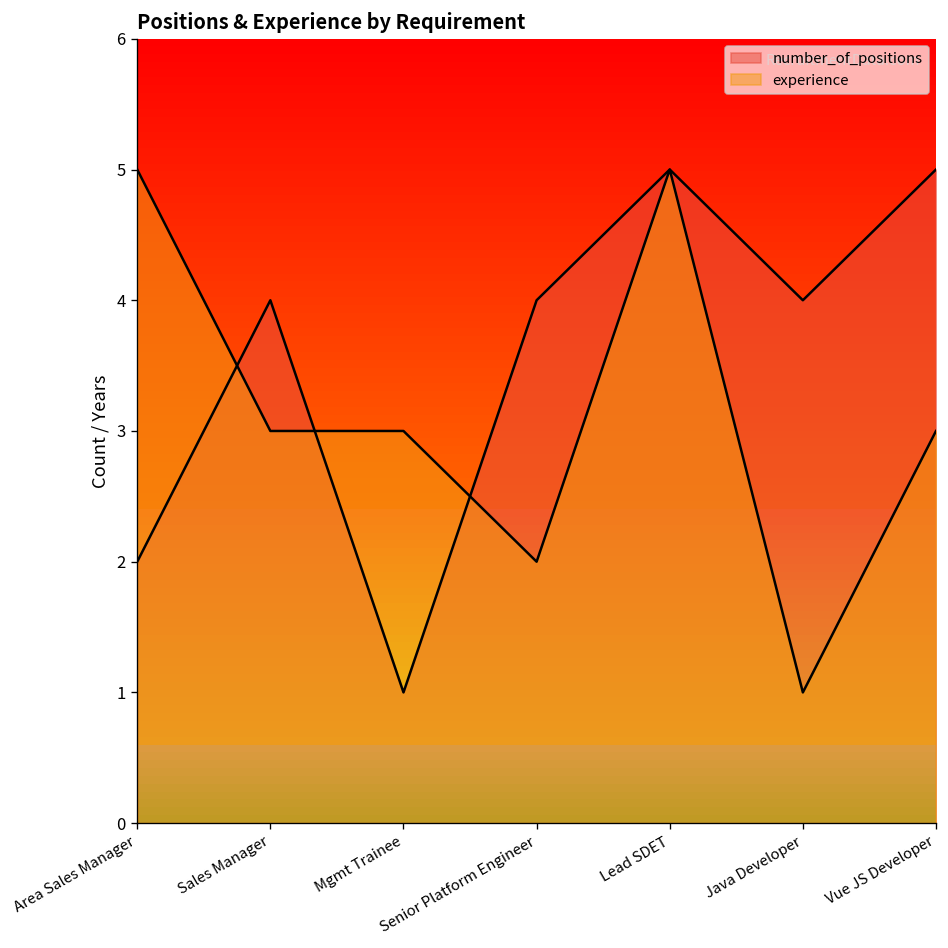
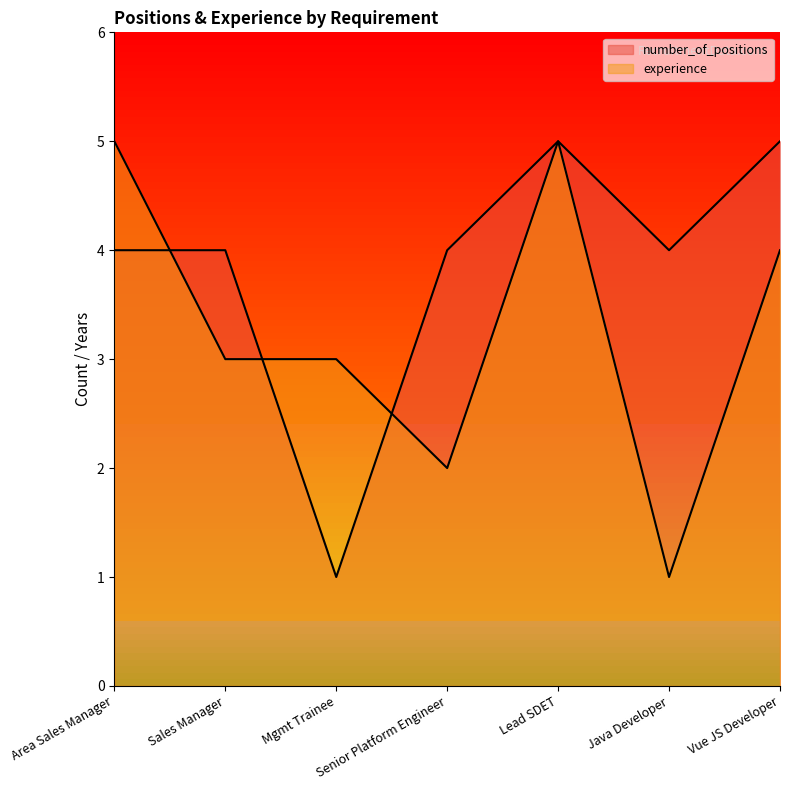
number_of_positions, Area Sales Manager: 2 -> 4
experience, Vue JS Developer: 3 -> 4
